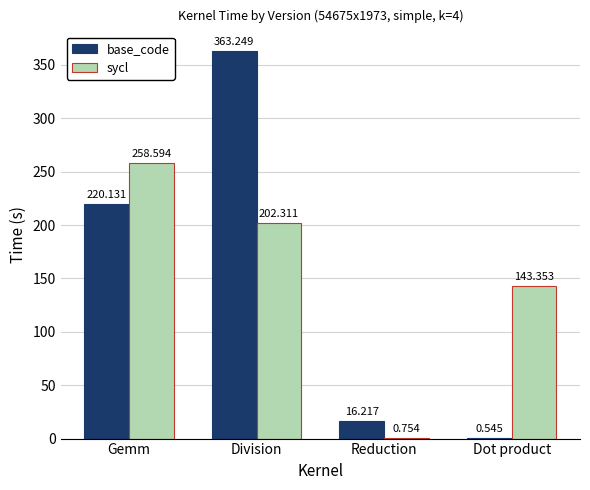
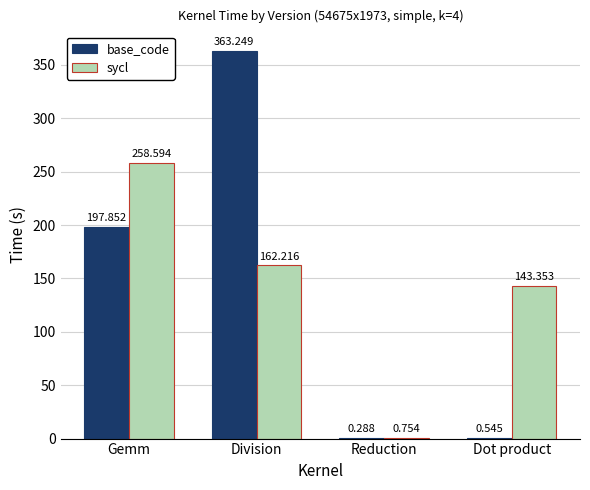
base_code, Gemm: 220.131 -> 197.852
sycl, Division: 202.311 -> 162.216
base_code, Reduction: 16.217 -> 0.288
